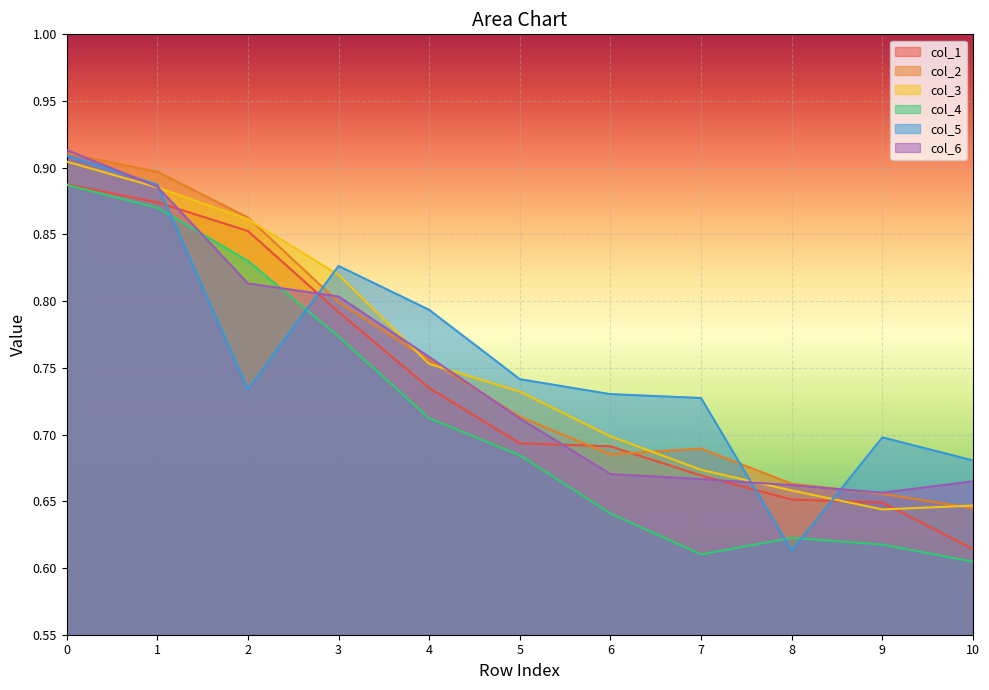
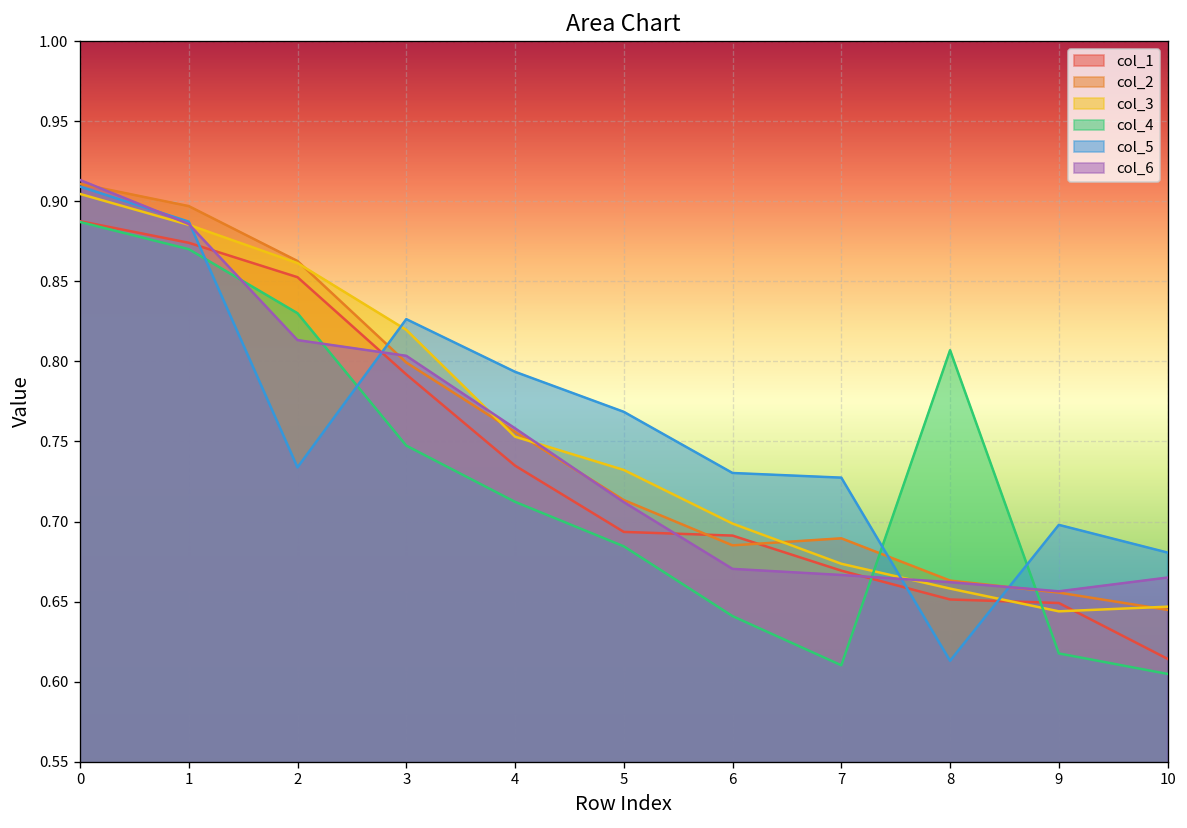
col_4, 3: 0.774 -> 0.747
col_5, 5: 0.742 -> 0.769
col_4, 8: 0.623 -> 0.807
